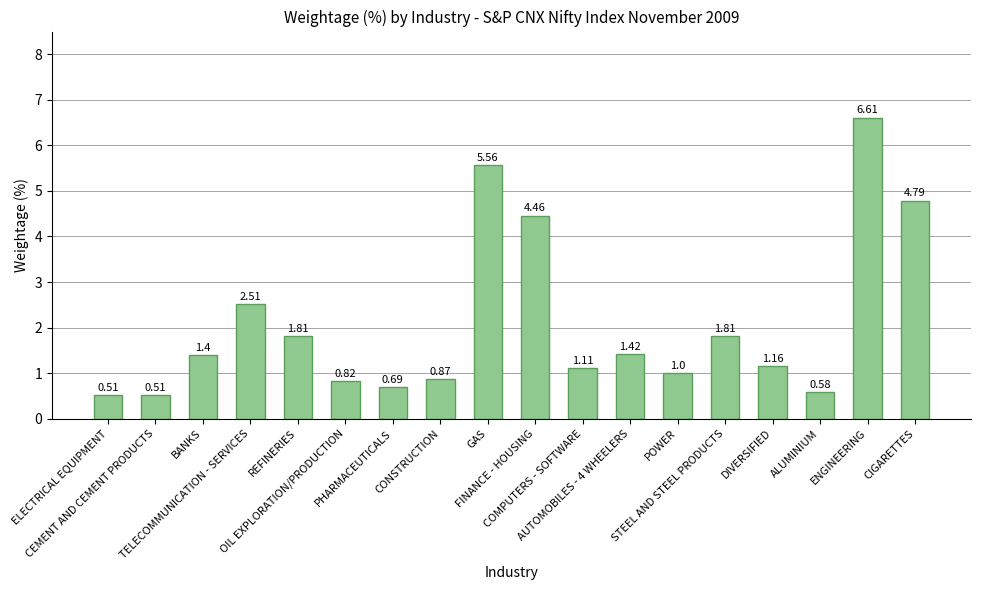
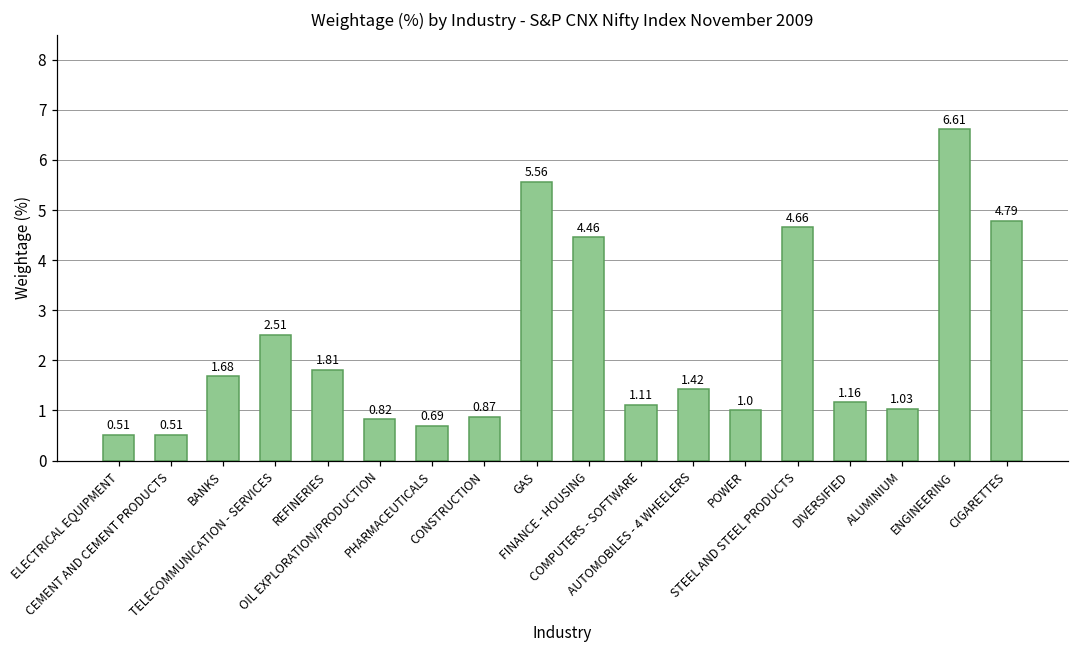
BANKS: 1.4 -> 1.68
STEEL AND STEEL PRODUCTS: 1.81 -> 4.66
ALUMINIUM: 0.58 -> 1.03
